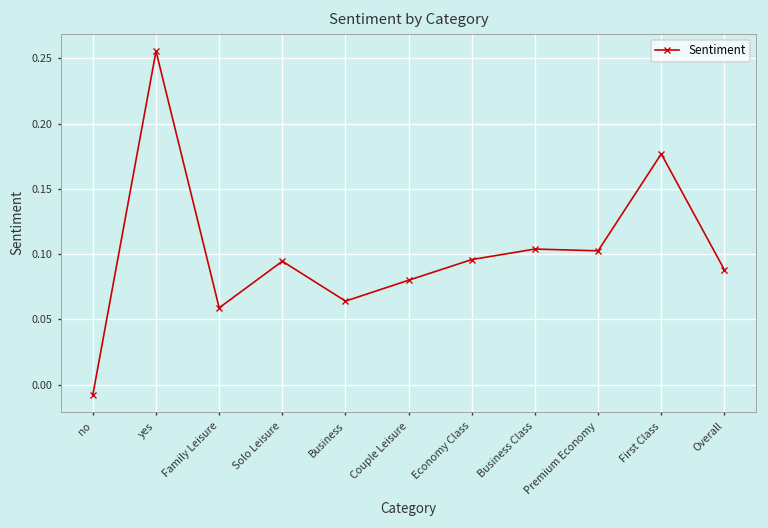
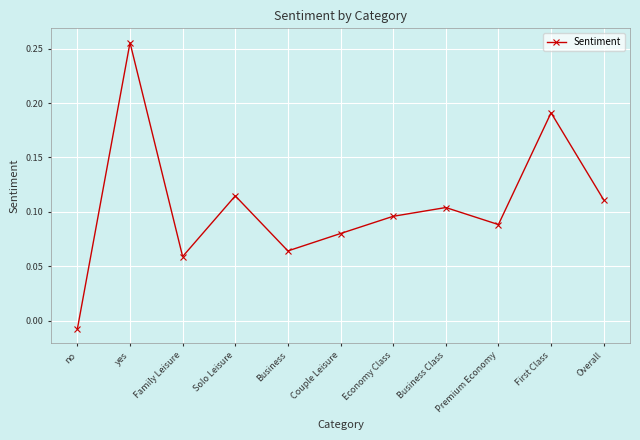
Solo Leisure: 0.095 -> 0.115
Premium Economy: 0.103 -> 0.088
First Class: 0.177 -> 0.191
Overall: 0.088 -> 0.111
